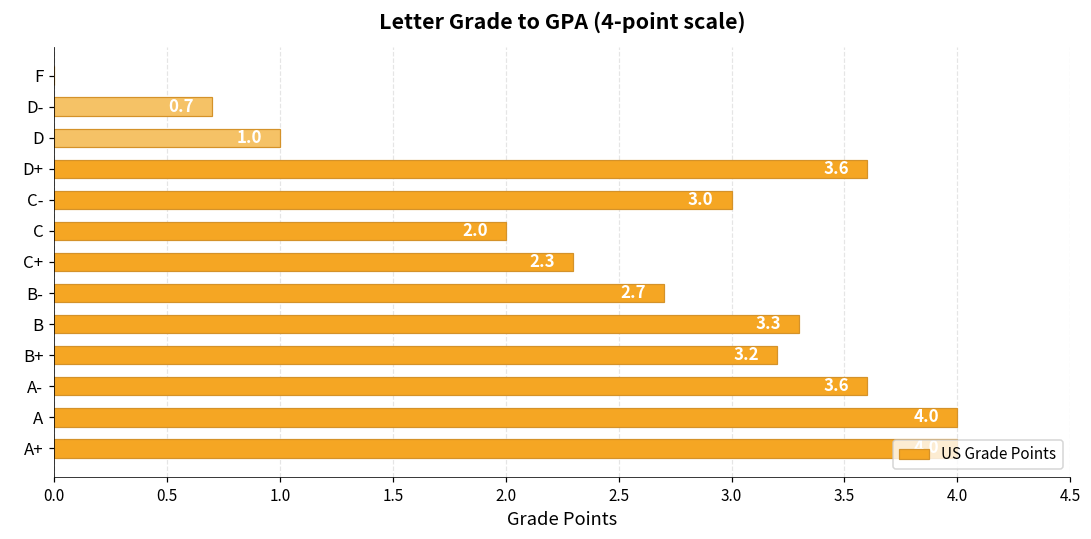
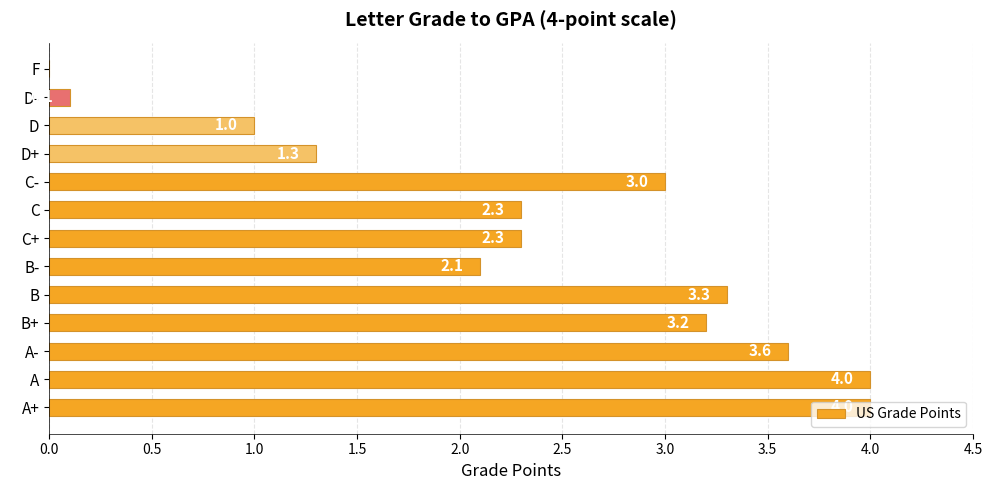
D-: 0.7 -> 0.1
D+: 3.6 -> 1.3
C: 2.0 -> 2.3
B-: 2.7 -> 2.1
